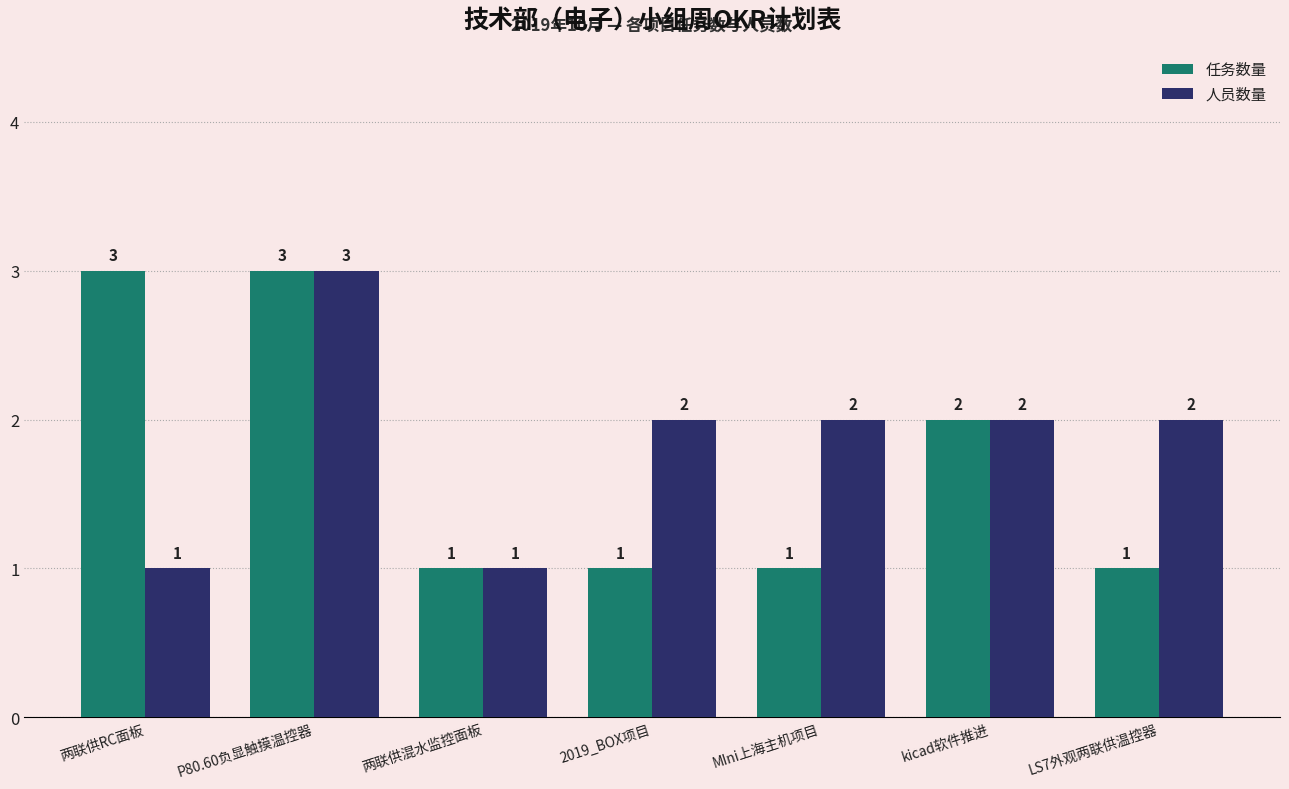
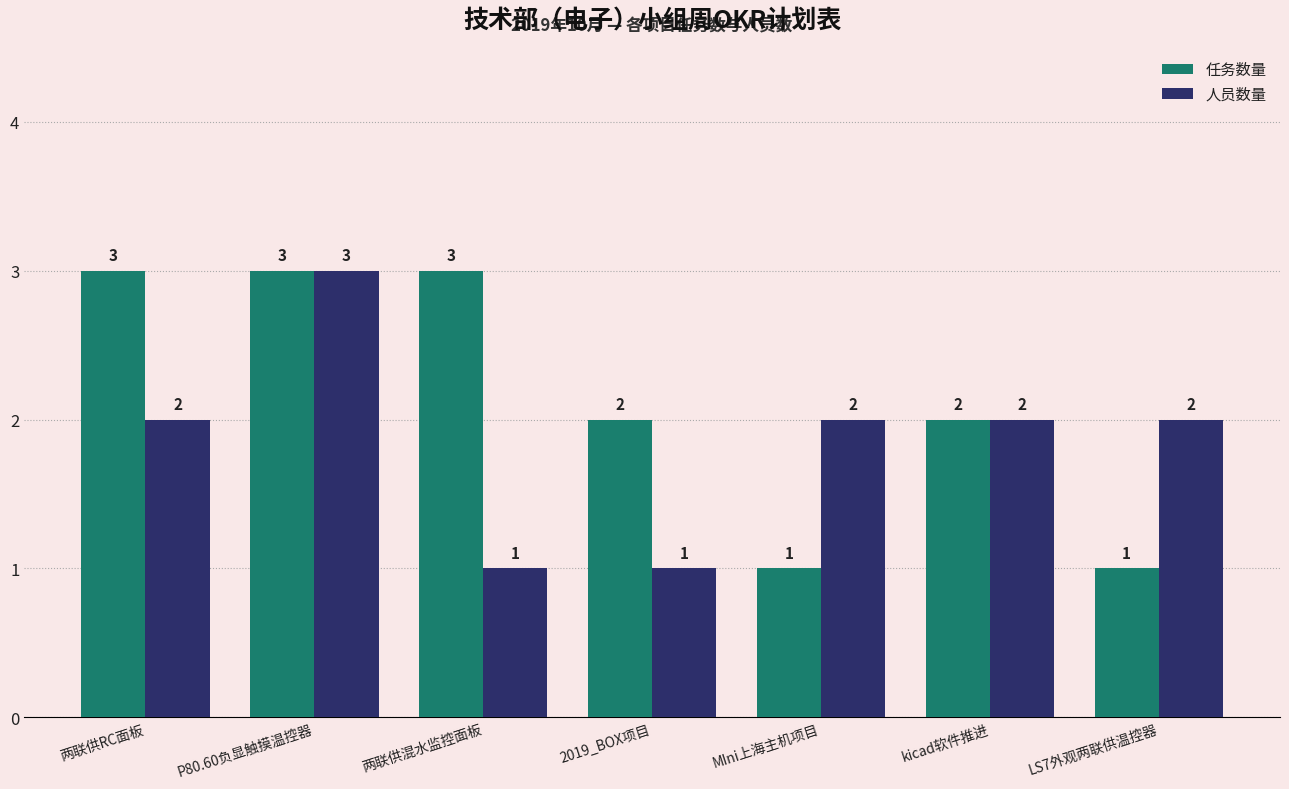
人员数量, 两联供RC面板: 1 -> 2
任务数量, 两联供混水监控面板: 1 -> 3
任务数量, 2019_BOX项目: 1 -> 2
人员数量, 2019_BOX项目: 2 -> 1
